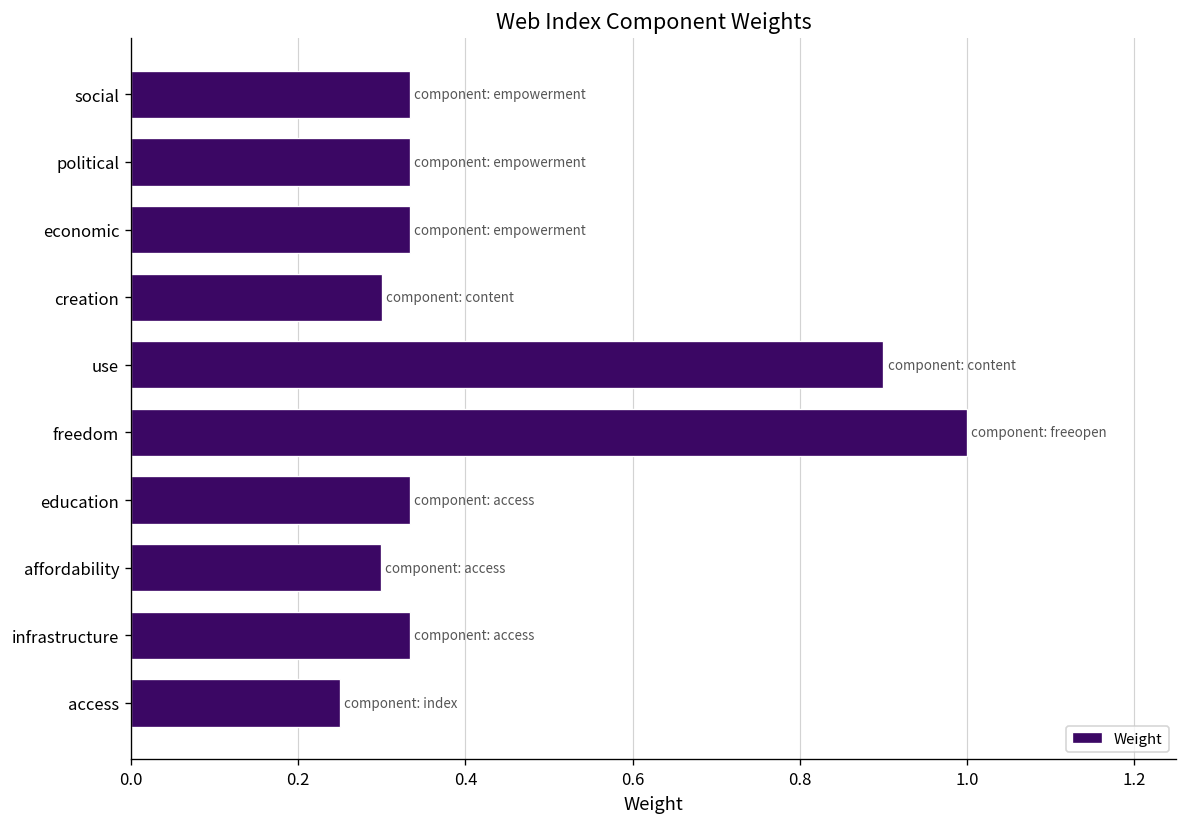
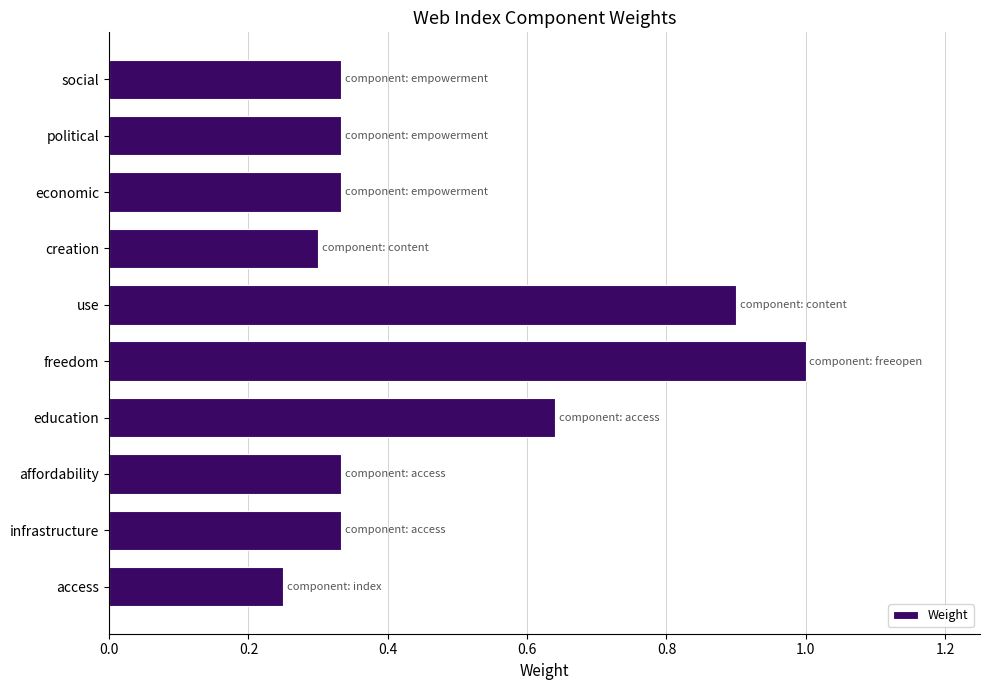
education: 0.33 -> 0.64
affordability: 0.30 -> 0.33
